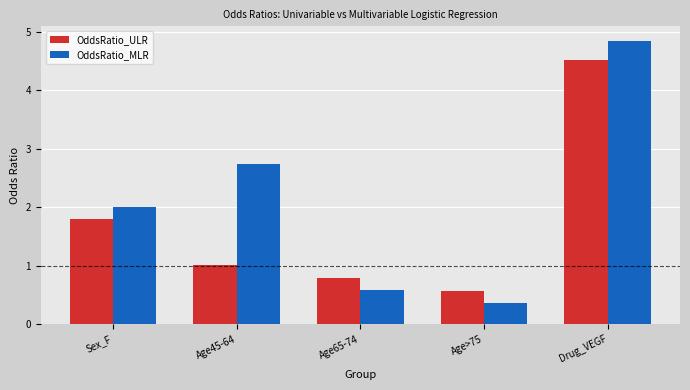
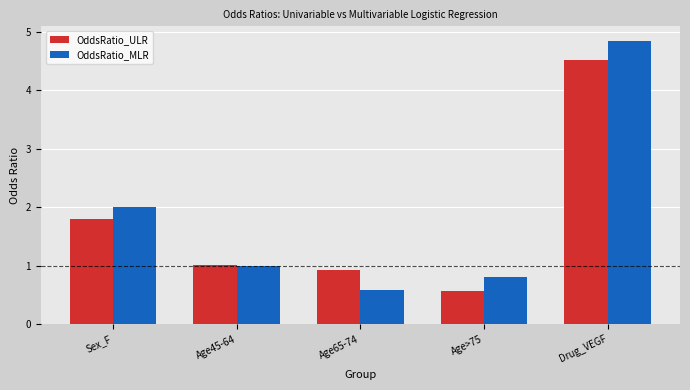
OddsRatio_MLR, Age45-64: 2.7 -> 1.0
OddsRatio_ULR, Age65-74: 0.8 -> 0.9
OddsRatio_MLR, Age>75: 0.4 -> 0.8
